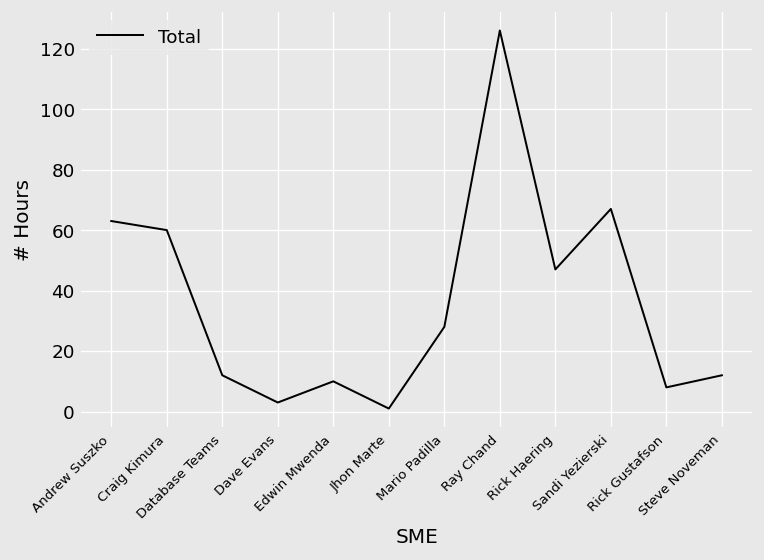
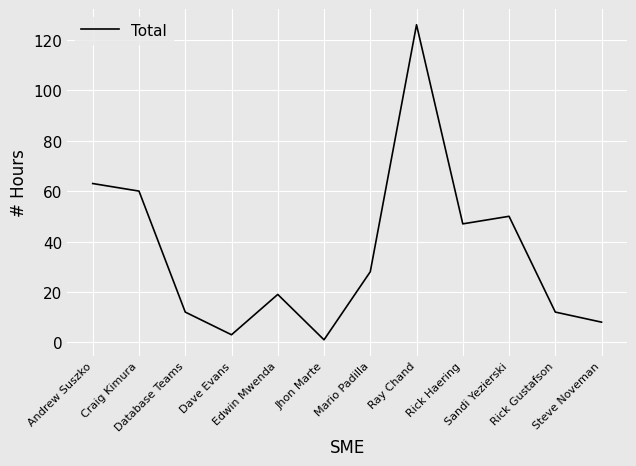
Edwin Mwenda: 10 -> 19
Sandi Yezierski: 67 -> 50
Rick Gustafson: 8 -> 12
Steve Noveman: 12 -> 8
